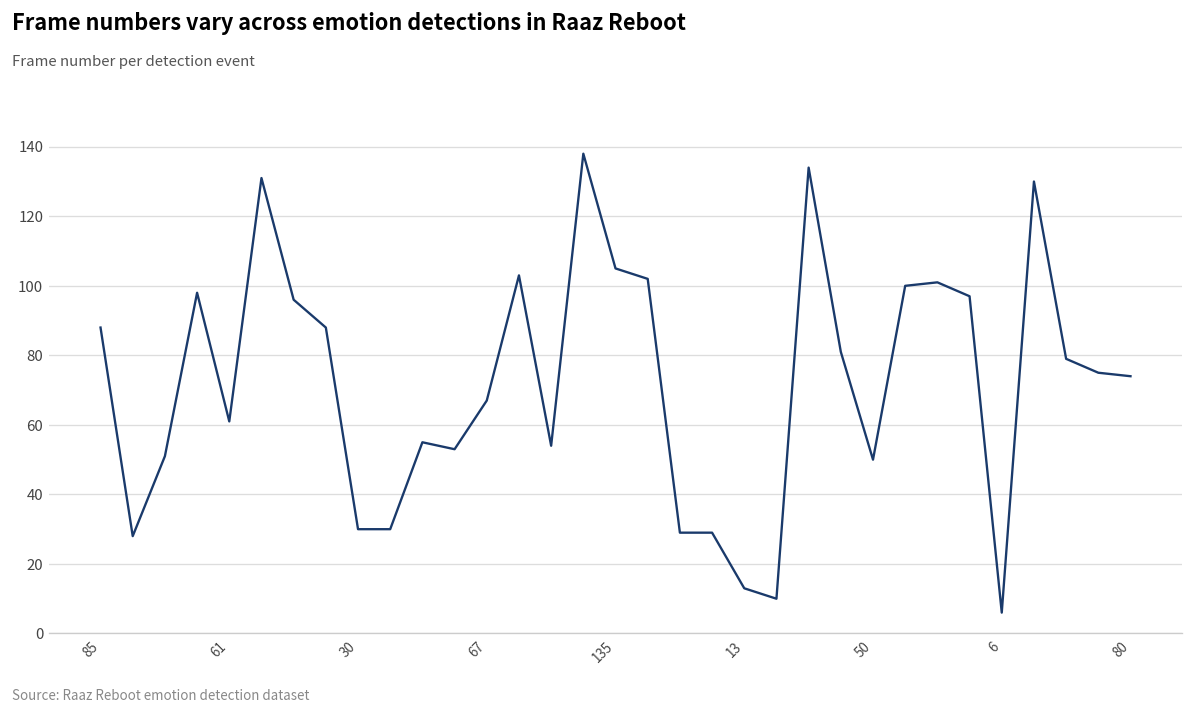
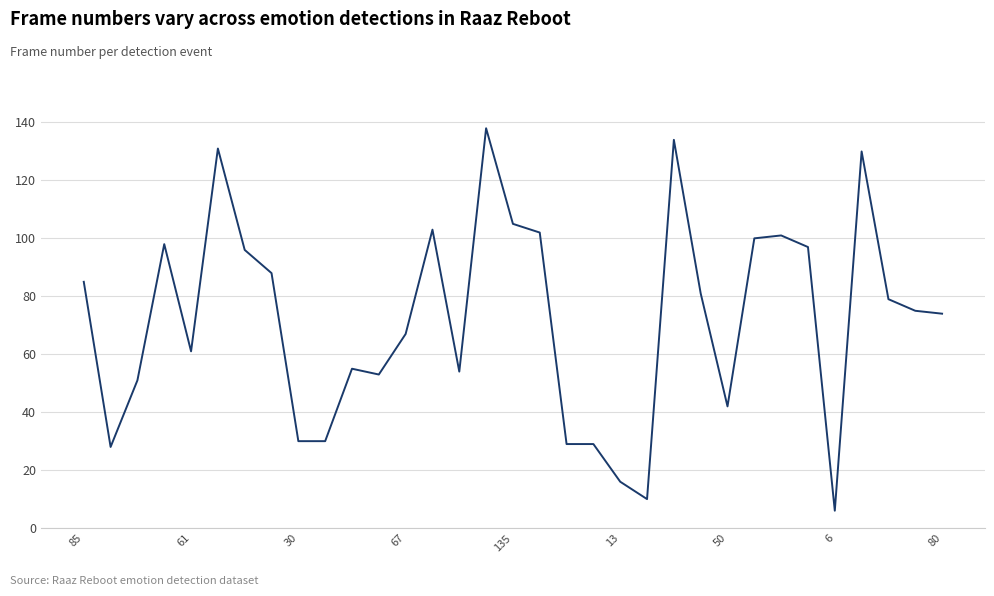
85: 88 -> 85
13: 13 -> 16
50: 50 -> 42
